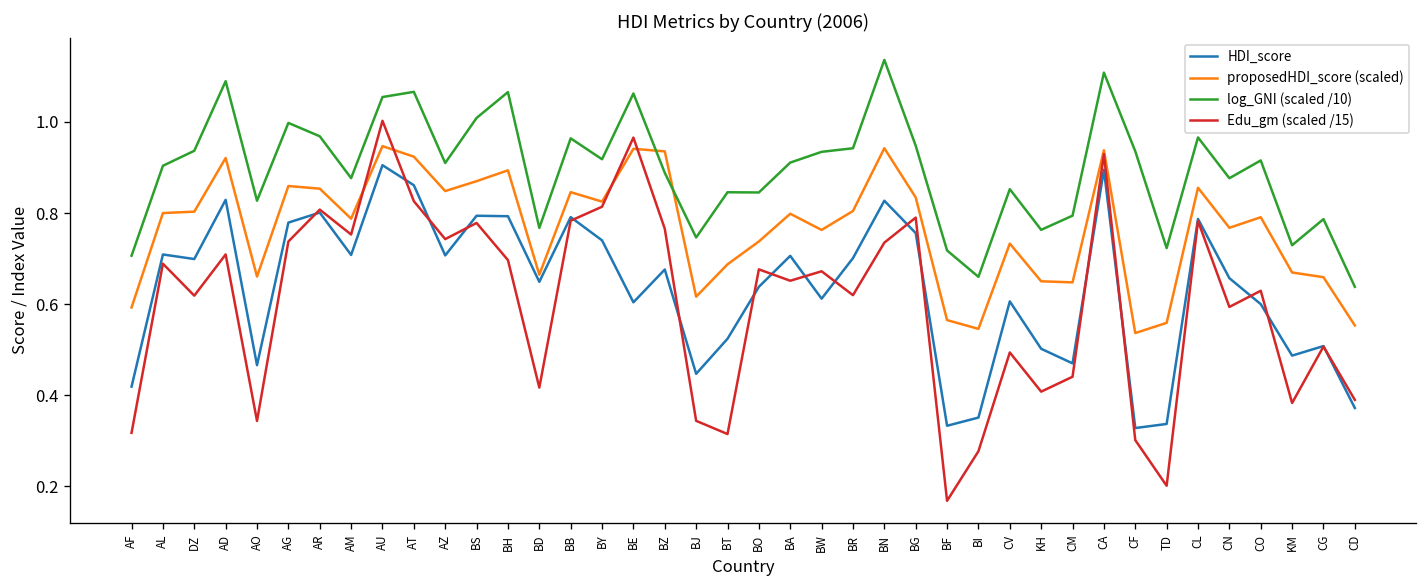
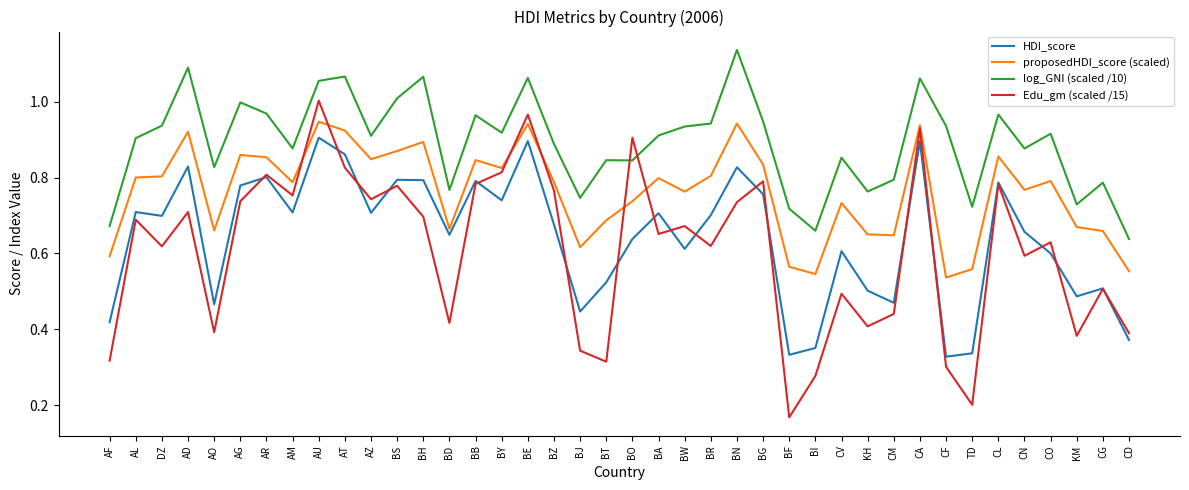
log_GNI (scaled /10), AF: 0.71 -> 0.67
Edu_gm (scaled /15), AO: 0.34 -> 0.39
HDI_score, BE: 0.60 -> 0.90
proposedHDI_score (scaled), BZ: 0.94 -> 0.79
Edu_gm (scaled /15), BO: 0.68 -> 0.90
log_GNI (scaled /10), CA: 1.11 -> 1.06
